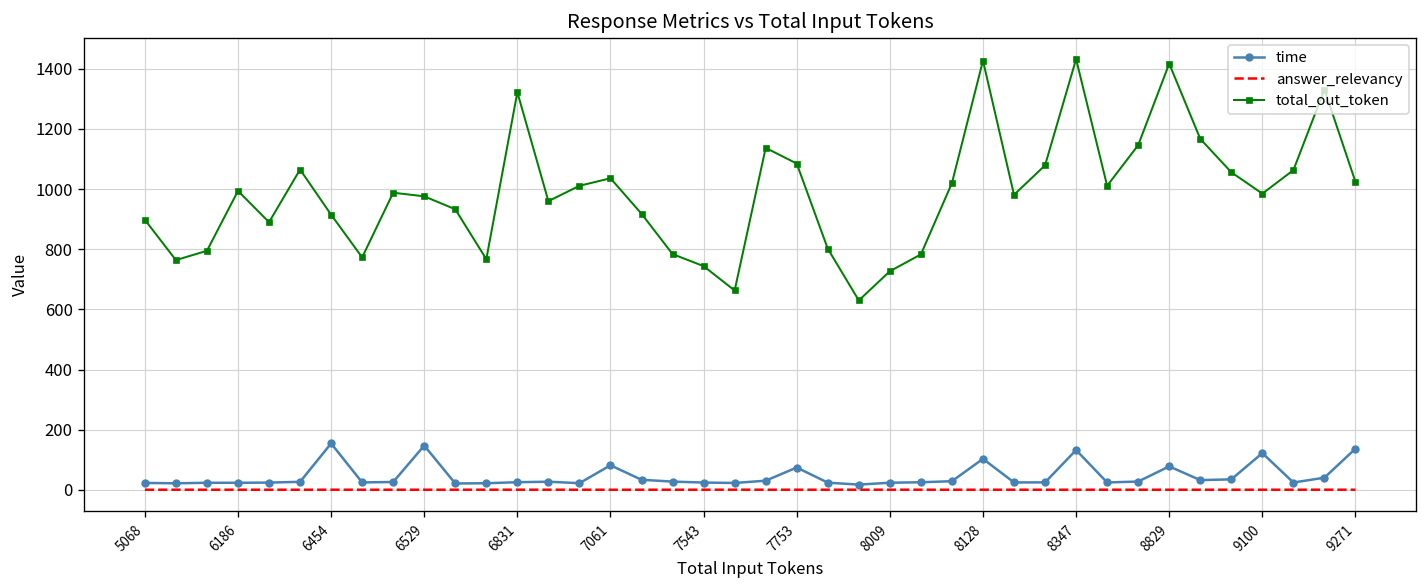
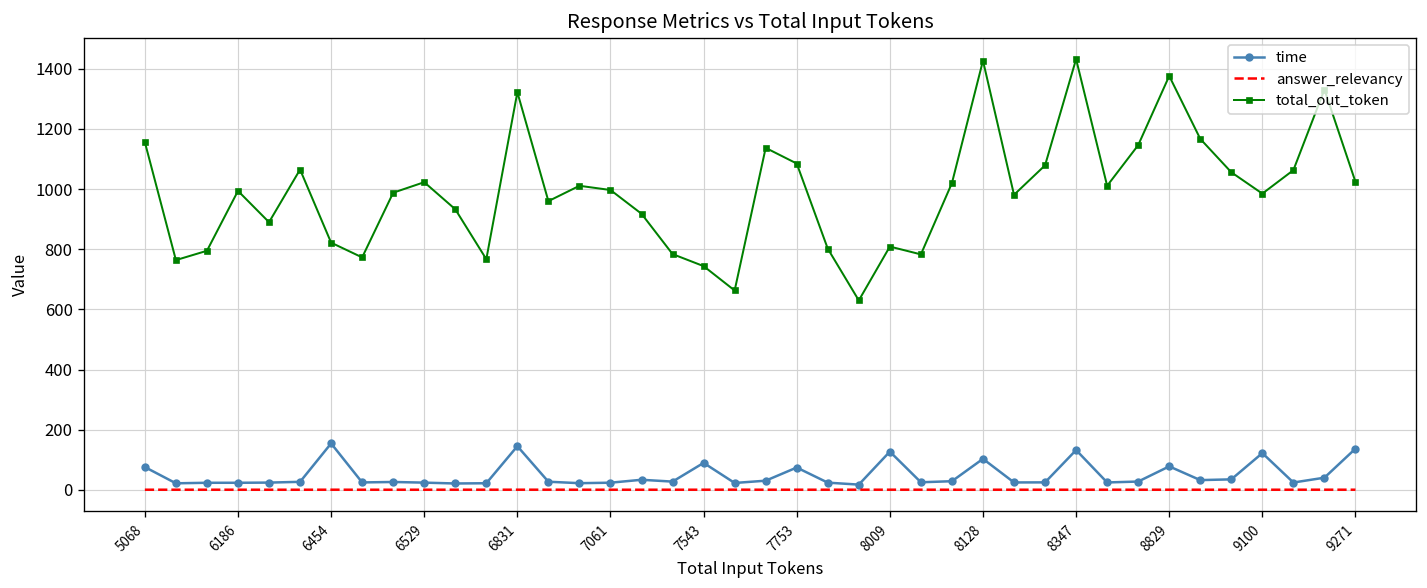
time, 5068: 20 -> 80
total_out_token, 5068: 900 -> 1160
total_out_token, 6454: 920 -> 820
time, 6529: 150 -> 20
total_out_token, 6529: 980 -> 1020
time, 6831: 30 -> 150
time, 7061: 80 -> 20
total_out_token, 7061: 1040 -> 1000
time, 7543: 20 -> 90
time, 8009: 20 -> 130
total_out_token, 8009: 730 -> 810
total_out_token, 8829: 1420 -> 1380
